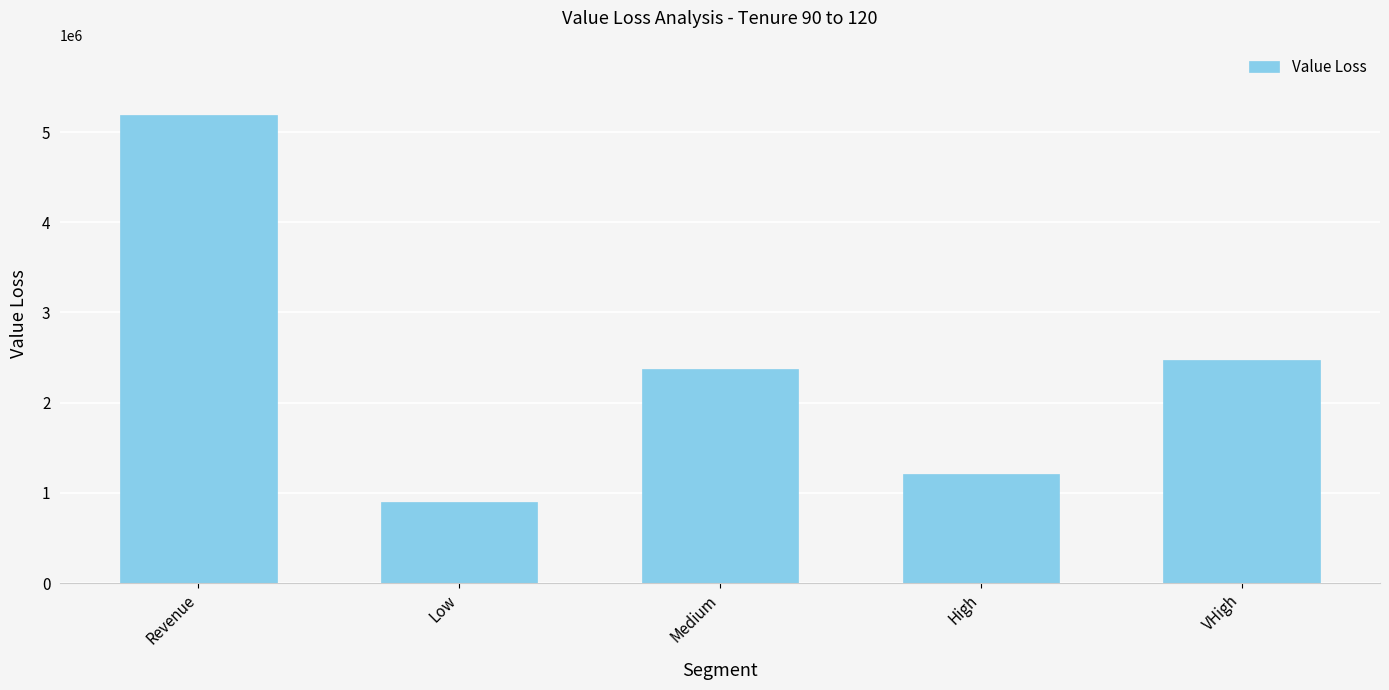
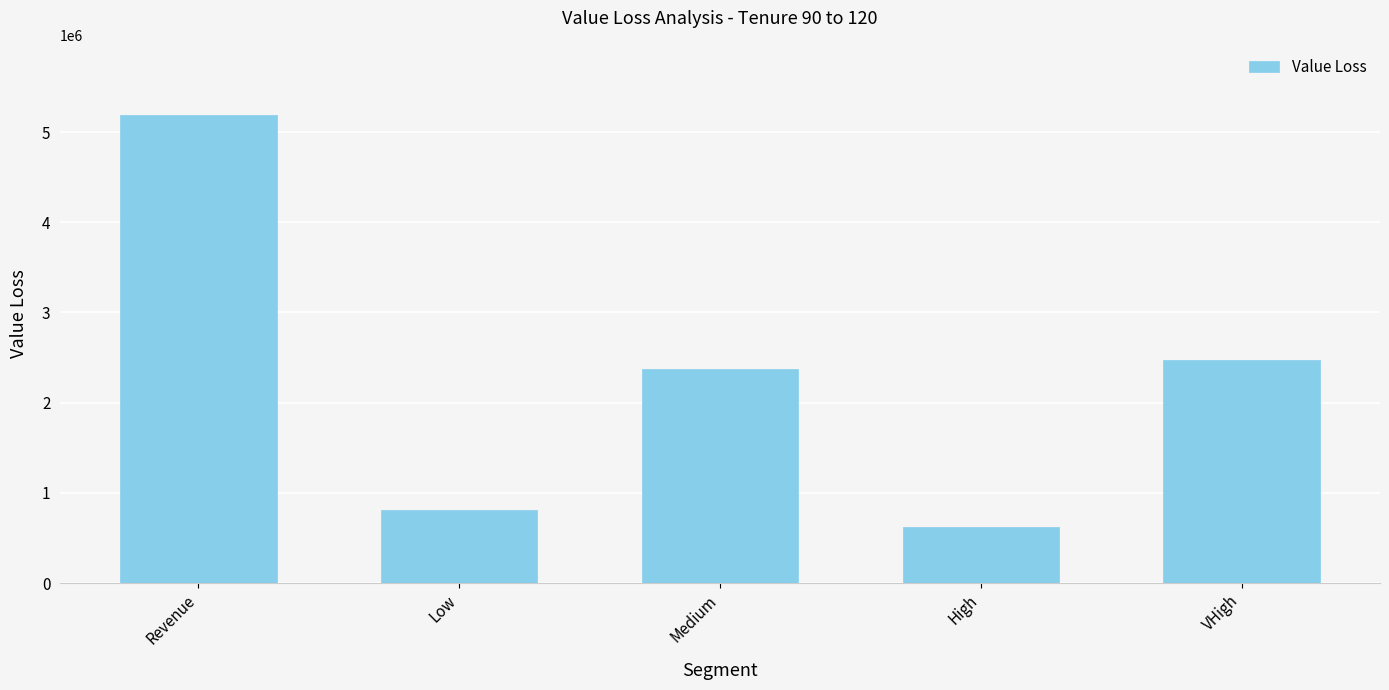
Low: 900000 -> 800000
High: 1200000 -> 600000
